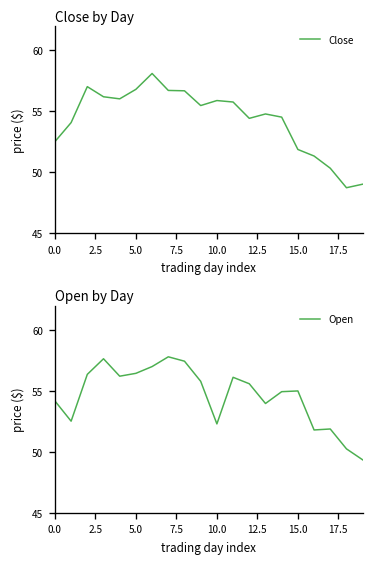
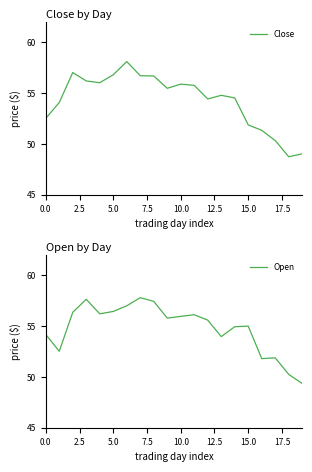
Open by Day, 10.0: 52.3 -> 56.0
